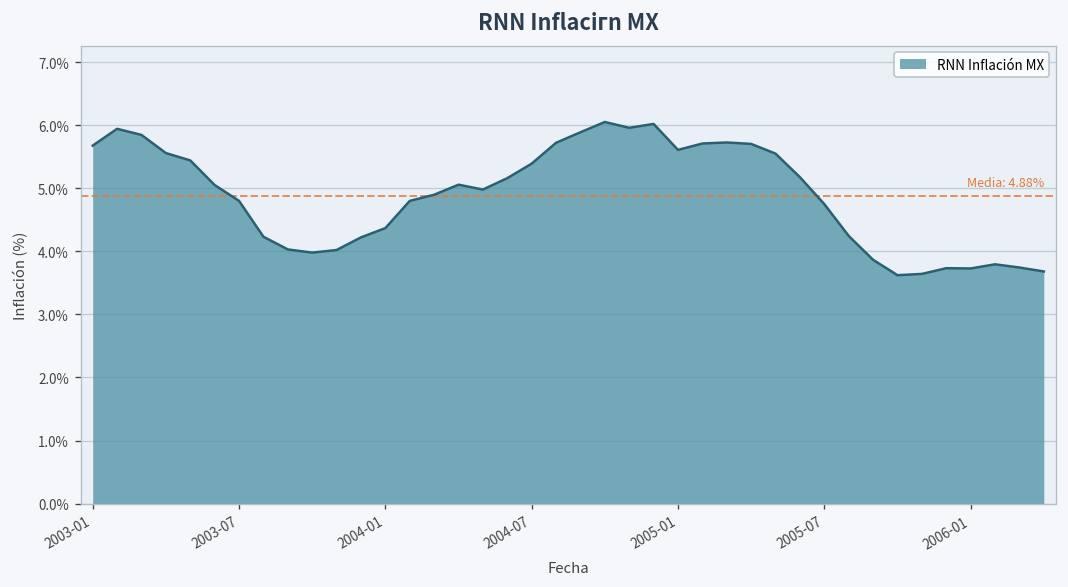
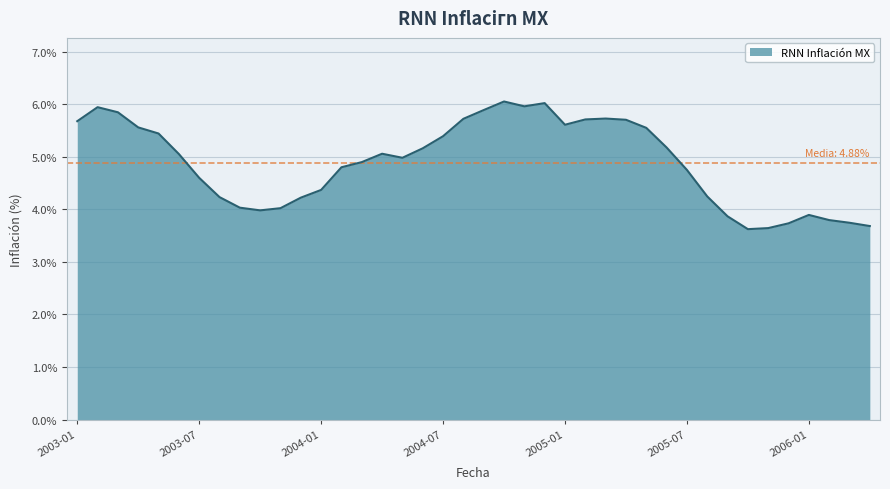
2003-07: 4.8% -> 4.6%
2006-01: 3.7% -> 3.9%
